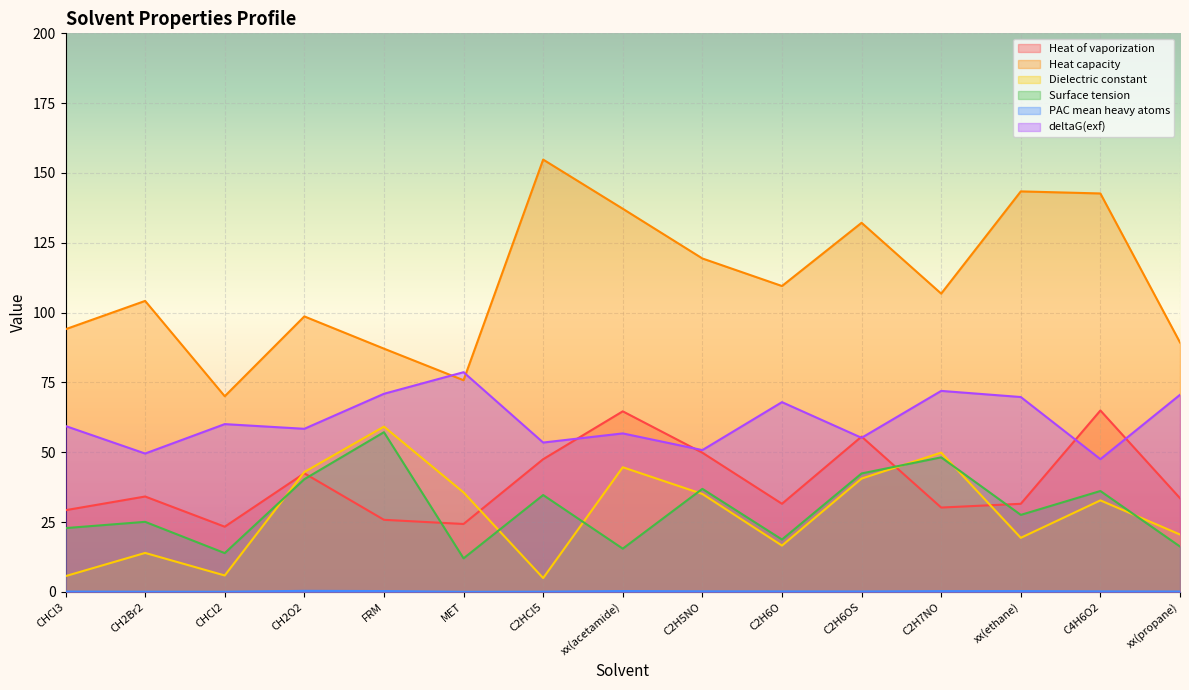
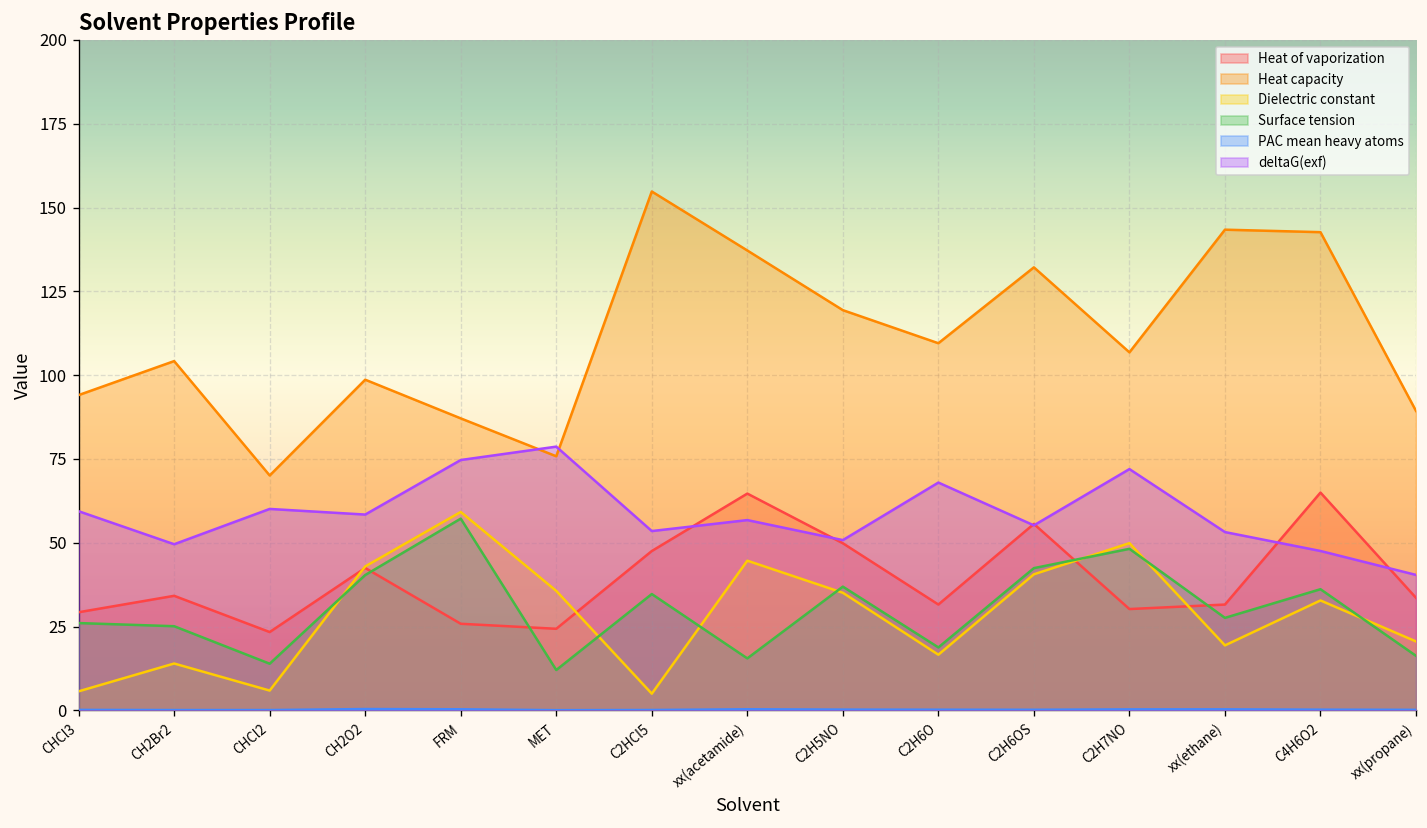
Surface tension, CHCl3: 23 -> 26
deltaG(exf), FRM: 71 -> 75
deltaG(exf), xx(ethane): 70 -> 53
deltaG(exf), xx(propane): 71 -> 40
